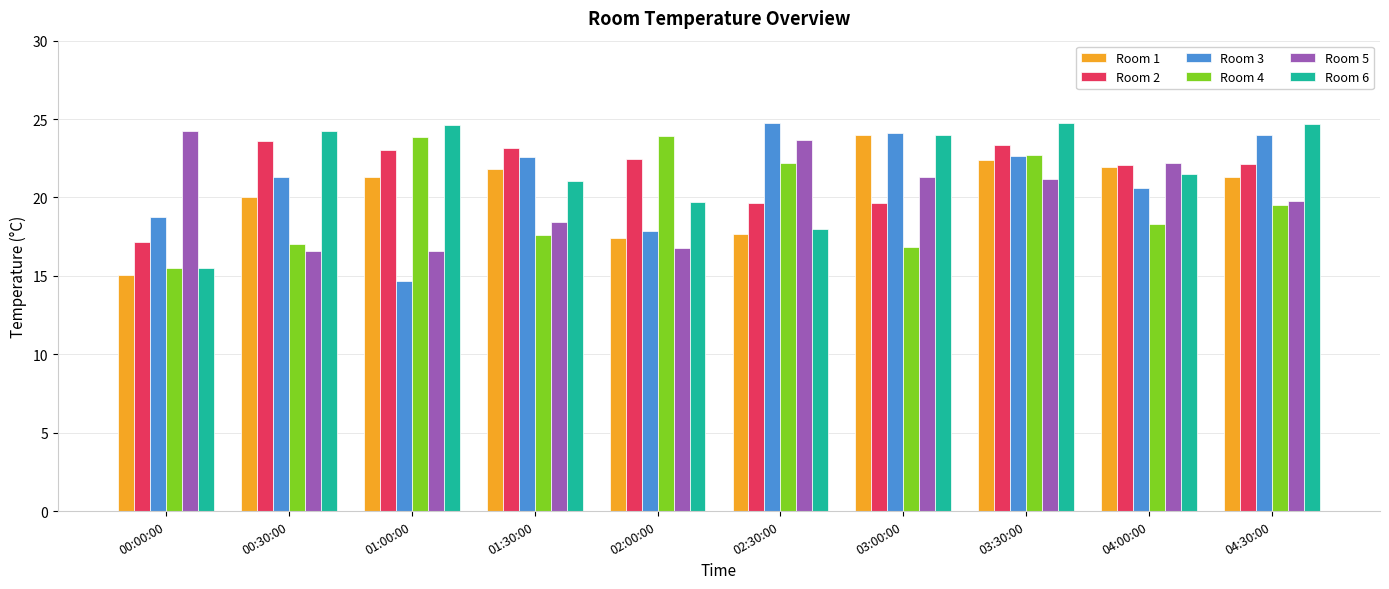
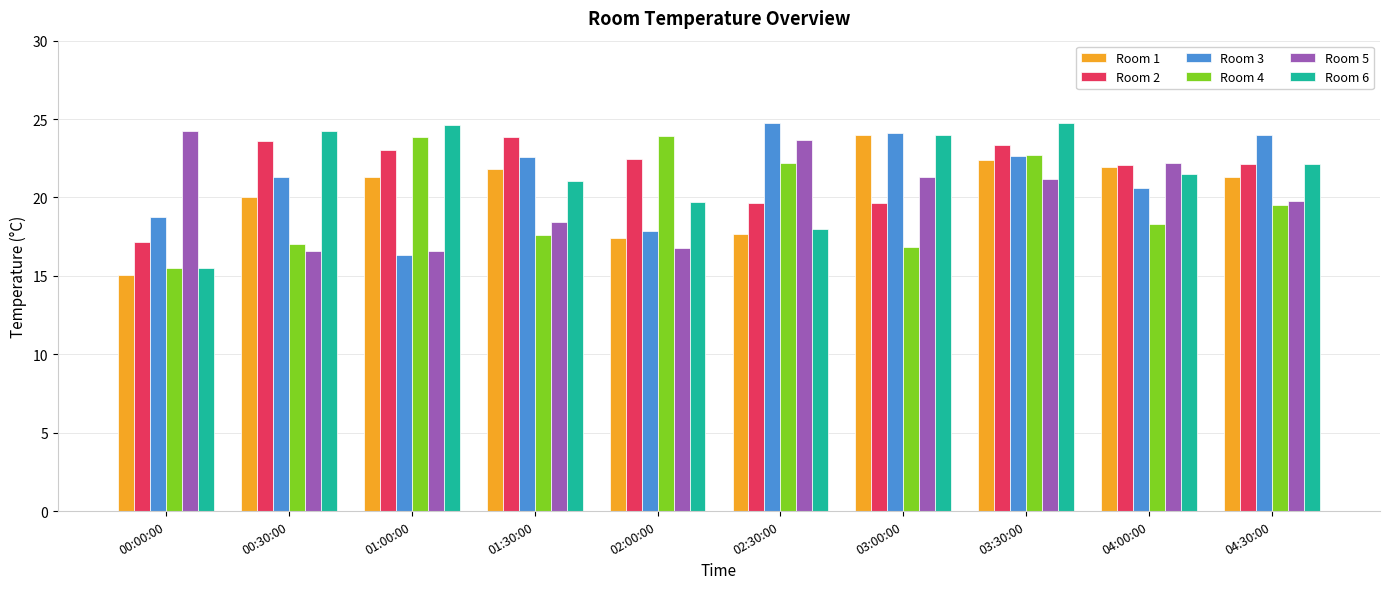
Room 3, 01:00:00: 14.7 -> 16.3
Room 2, 01:30:00: 23.2 -> 23.9
Room 6, 04:30:00: 24.7 -> 22.1
